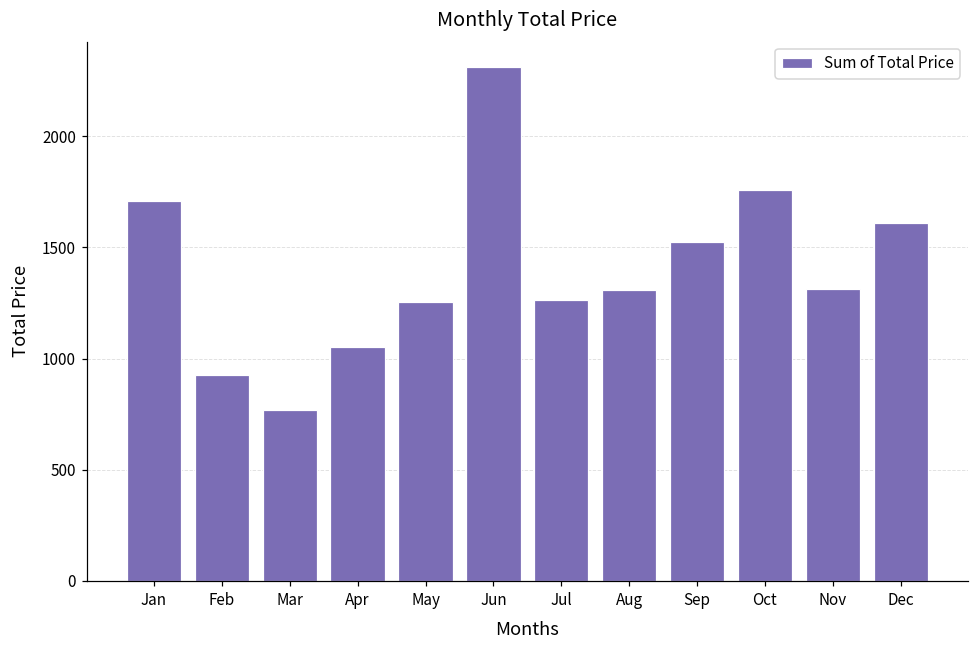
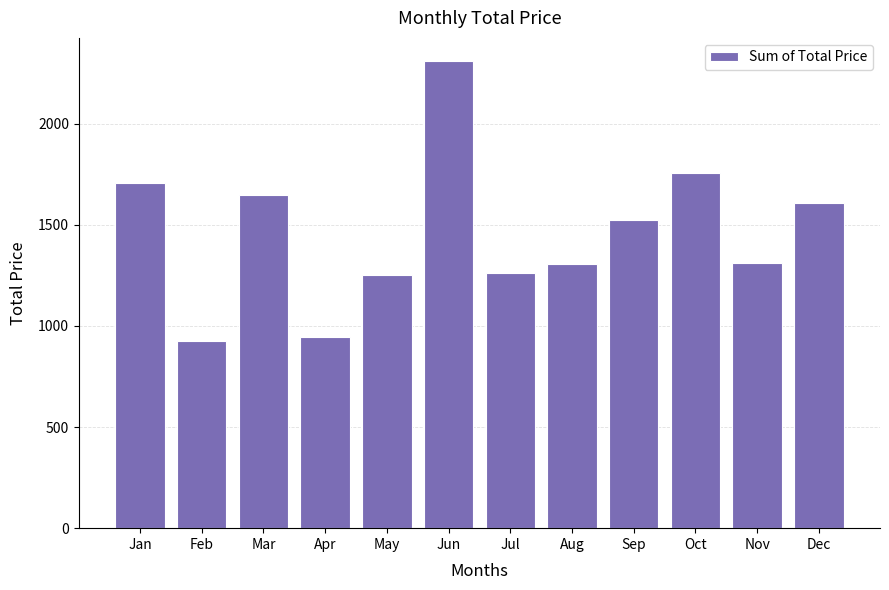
Mar: 770 -> 1650
Apr: 1050 -> 940
